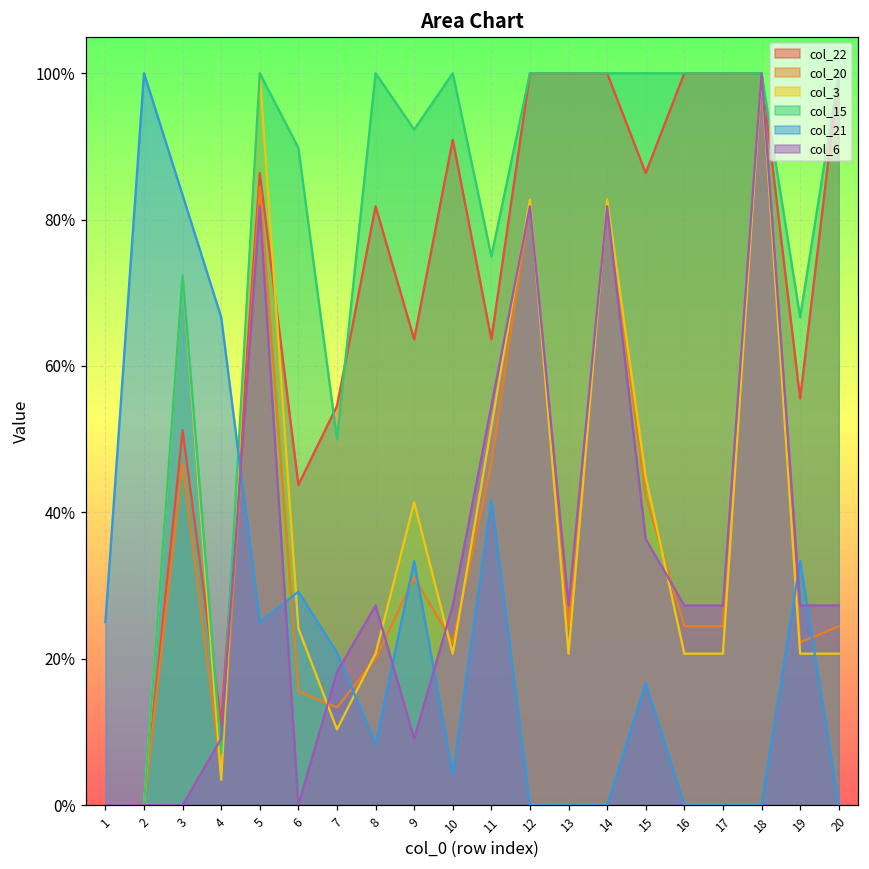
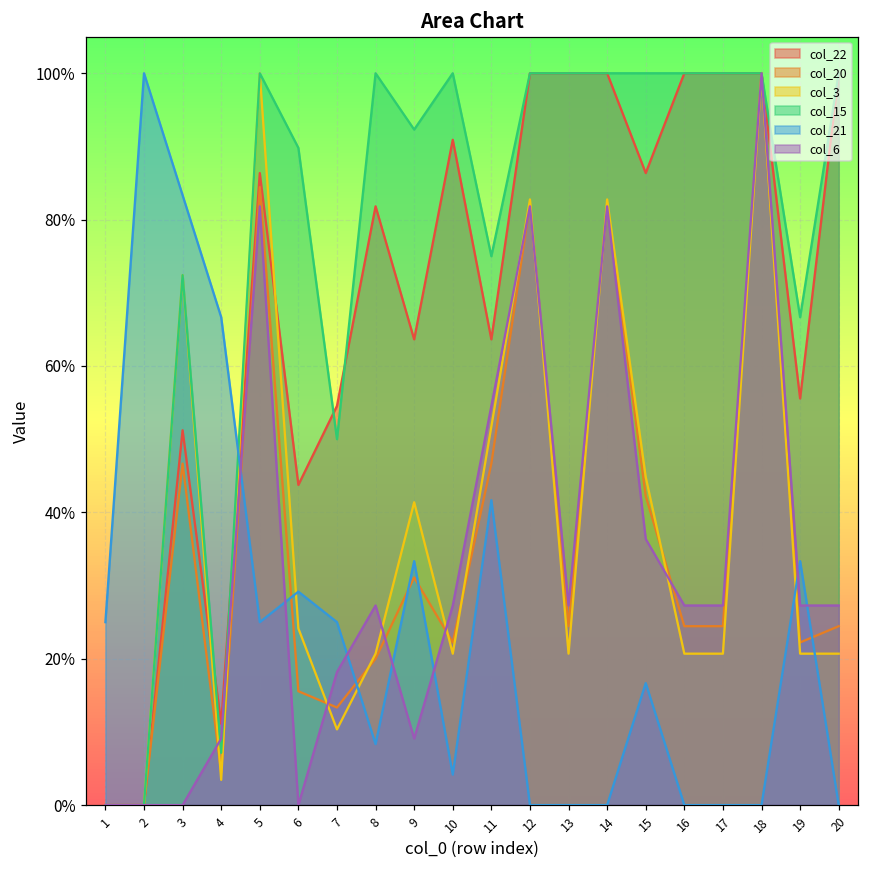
col_21, 7: 21% -> 25%
